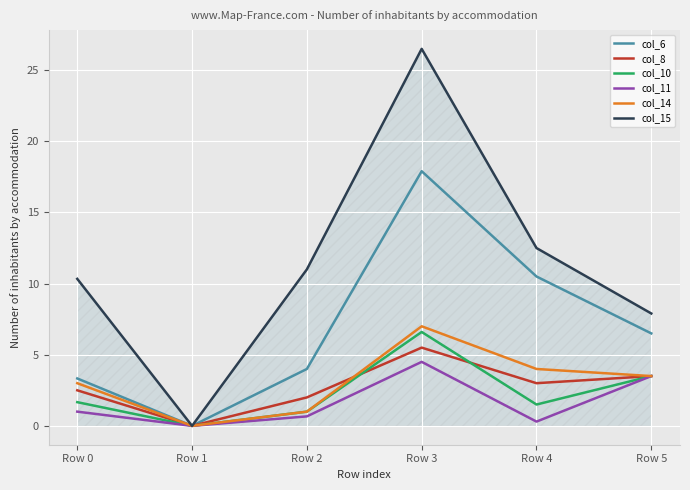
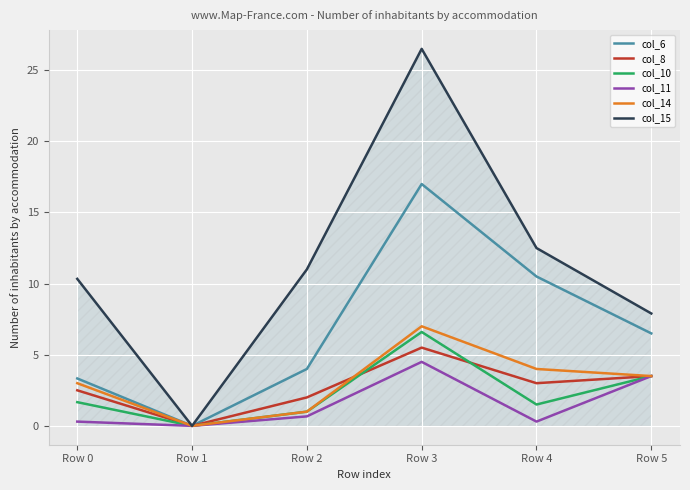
col_11, Row 0: 1.0 -> 0.3
col_6, Row 3: 17.9 -> 17.0
